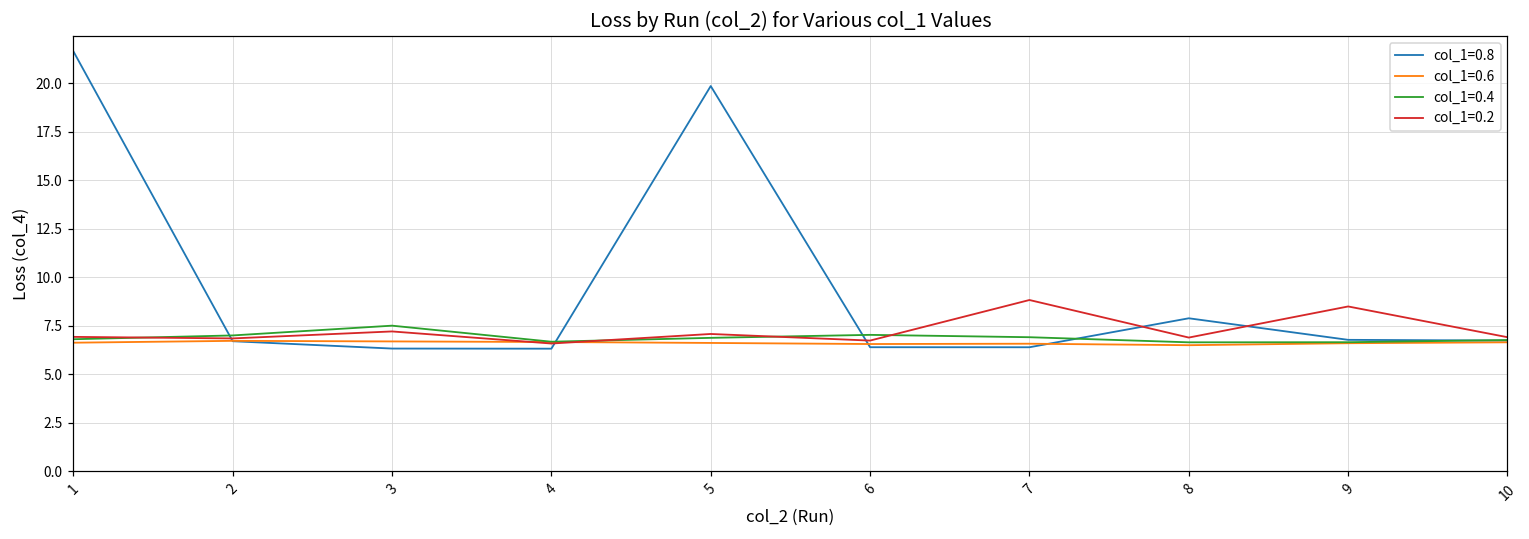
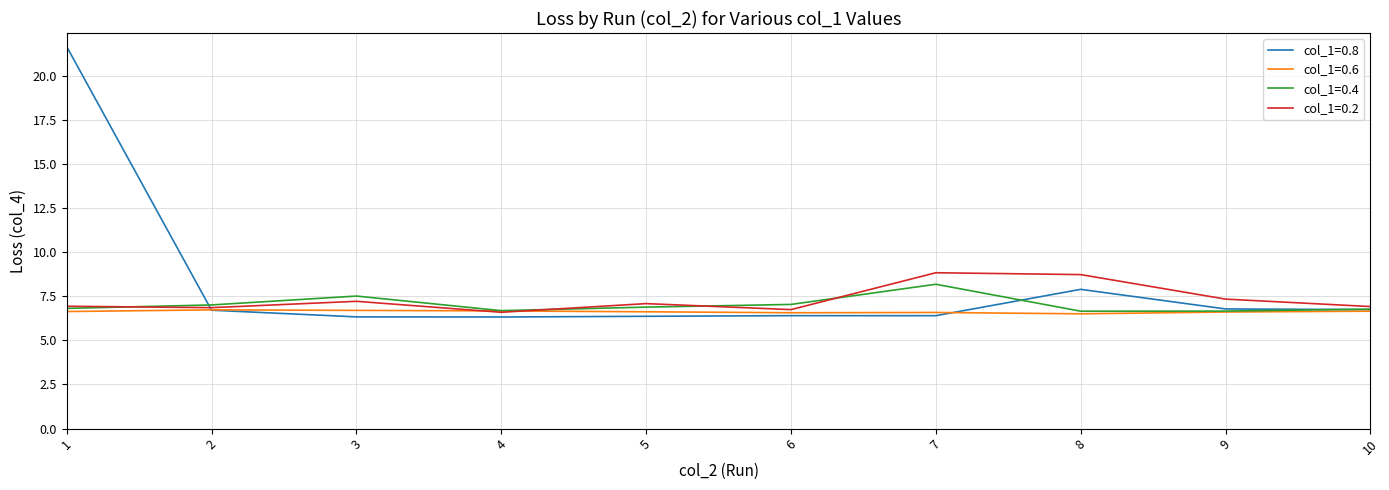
col_1=0.8, 5: 19.8 -> 6.4
col_1=0.4, 7: 6.9 -> 8.2
col_1=0.2, 8: 6.9 -> 8.7
col_1=0.2, 9: 8.5 -> 7.3
